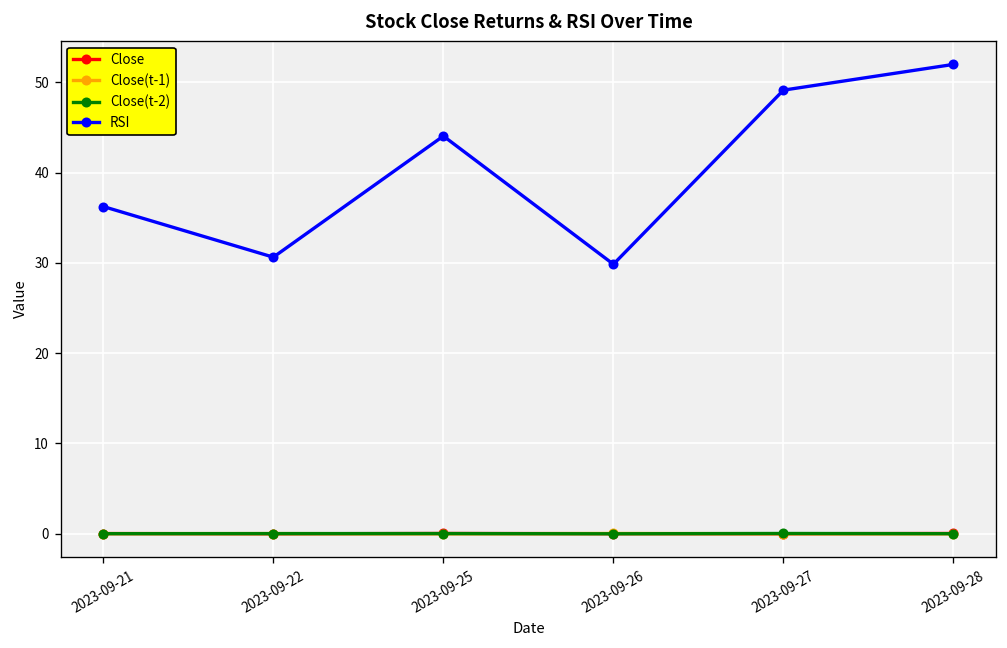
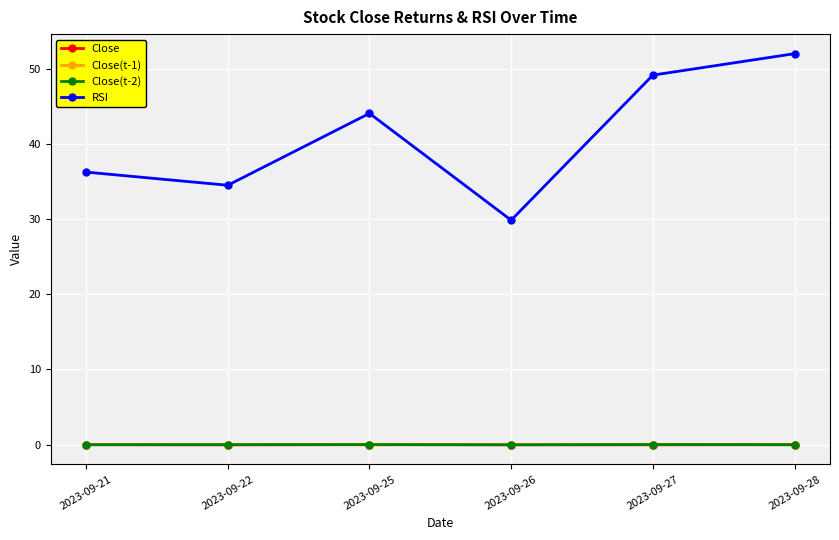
RSI, 2023-09-22: 31 -> 34
